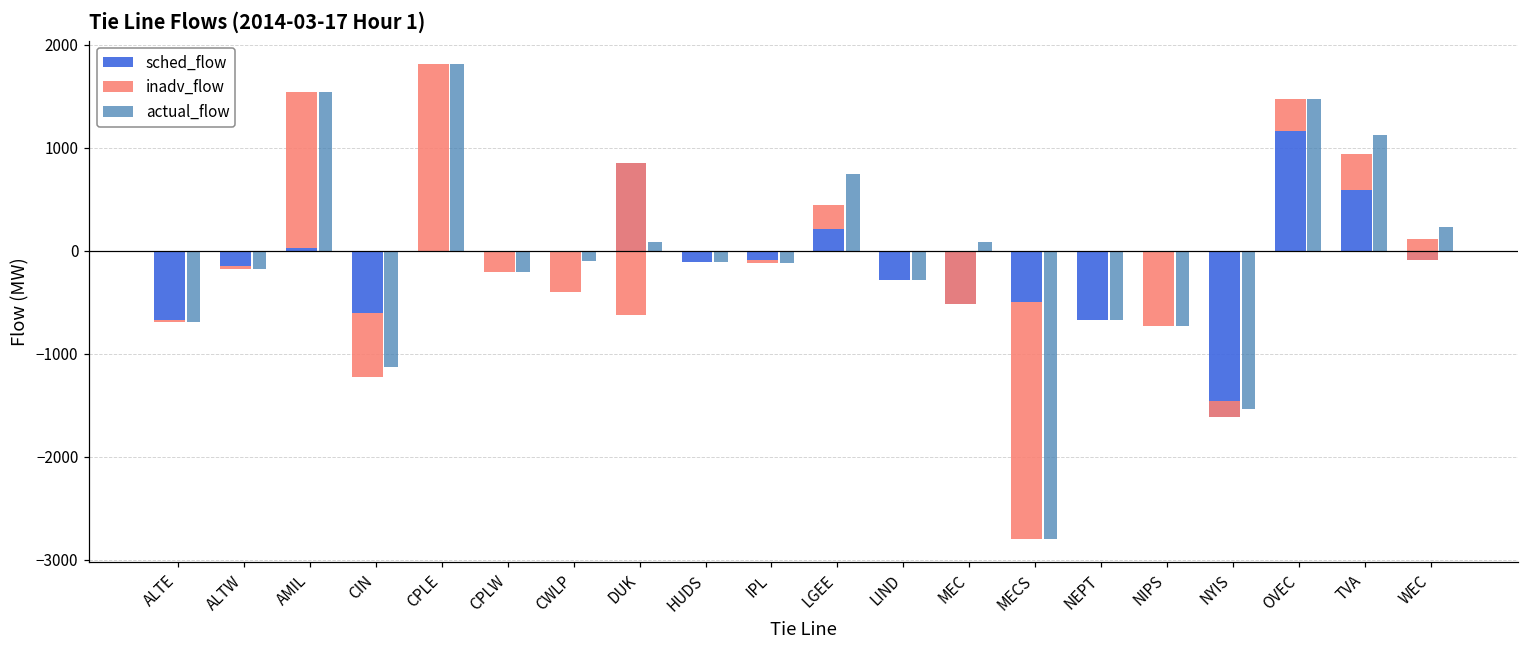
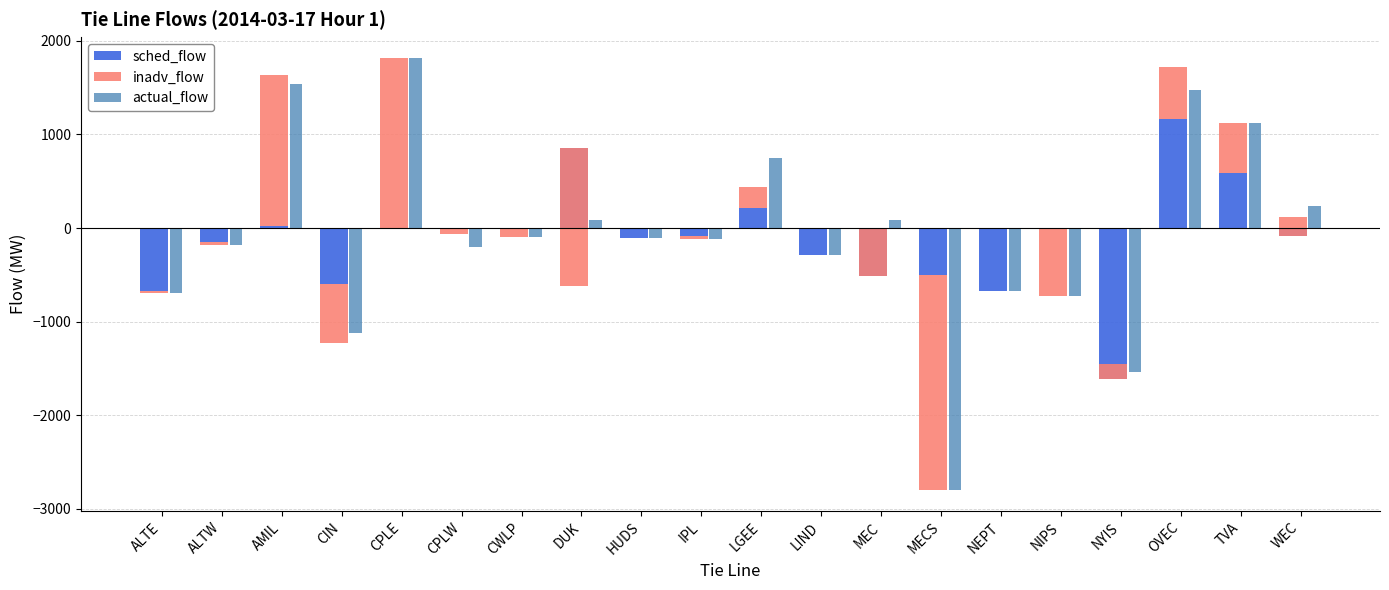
inadv_flow, AMIL: 1500 -> 1600
inadv_flow, CPLW: -200 -> -100
inadv_flow, CWLP: -400 -> -100
inadv_flow, OVEC: 300 -> 600
inadv_flow, TVA: 400 -> 500
